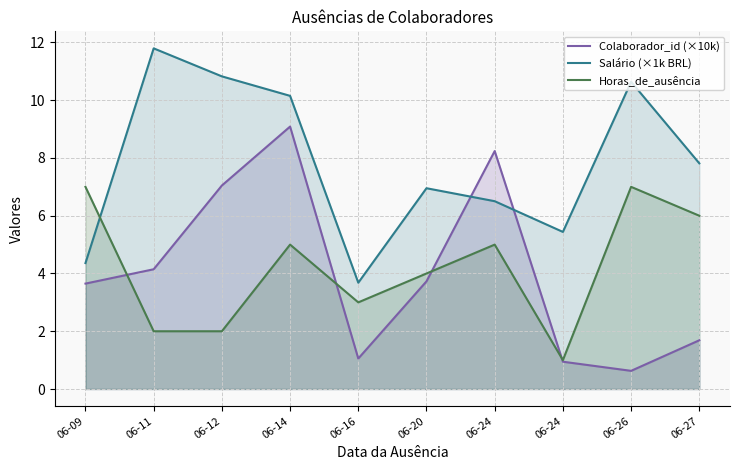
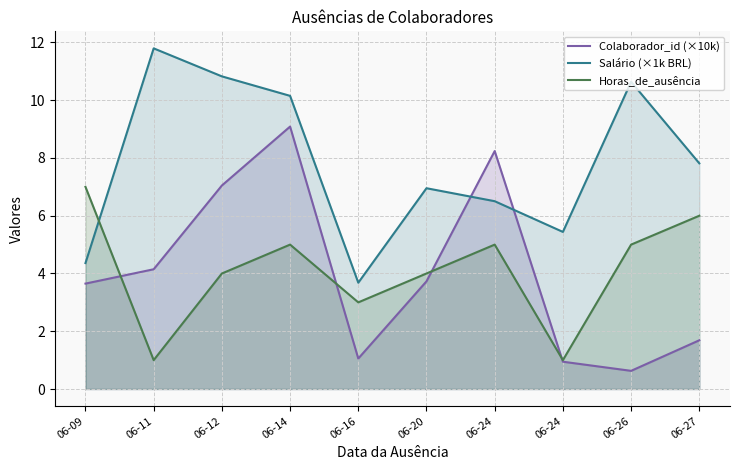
Horas_de_ausência, 06-11: 2 -> 1
Horas_de_ausência, 06-12: 2 -> 4
Horas_de_ausência, 06-26: 7 -> 5
